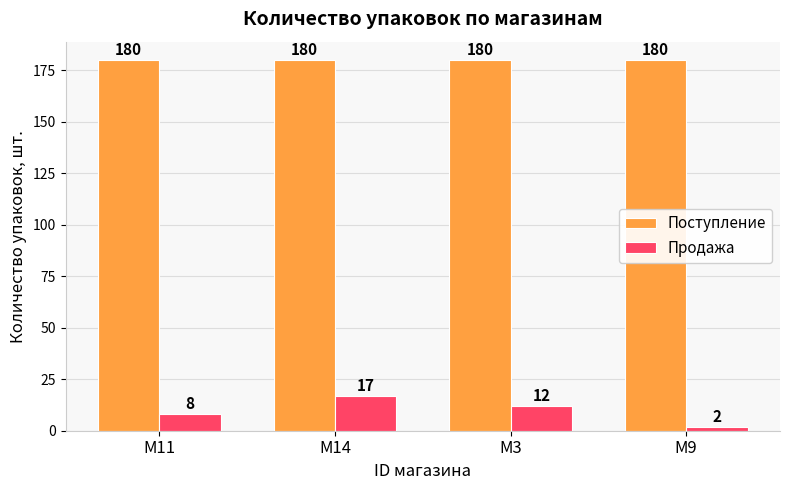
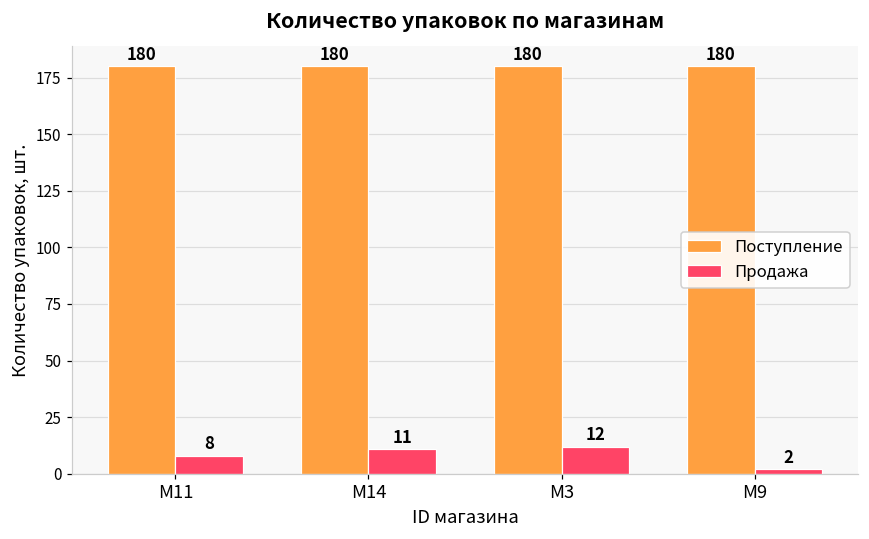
Продажа, M14: 17 -> 11
